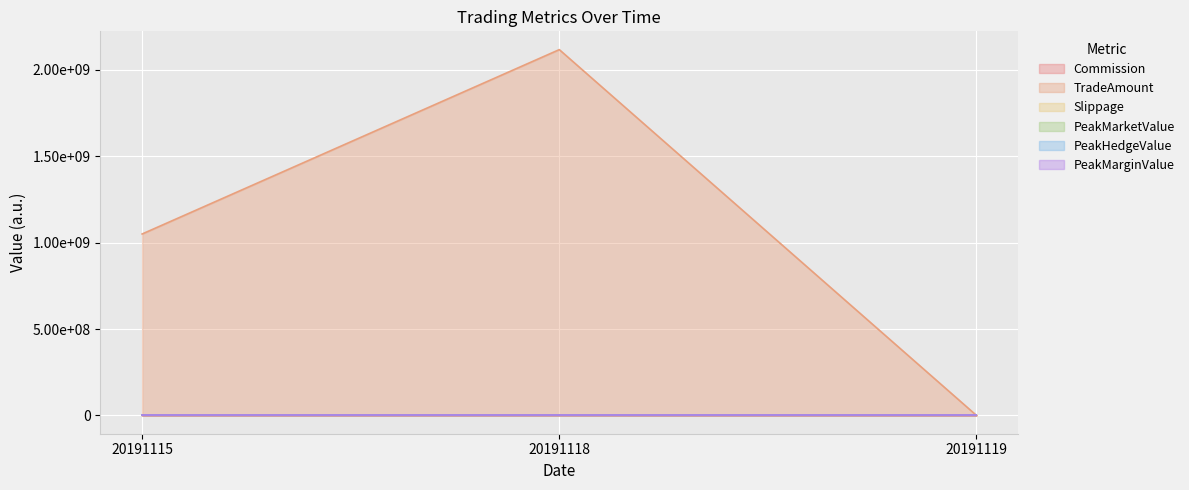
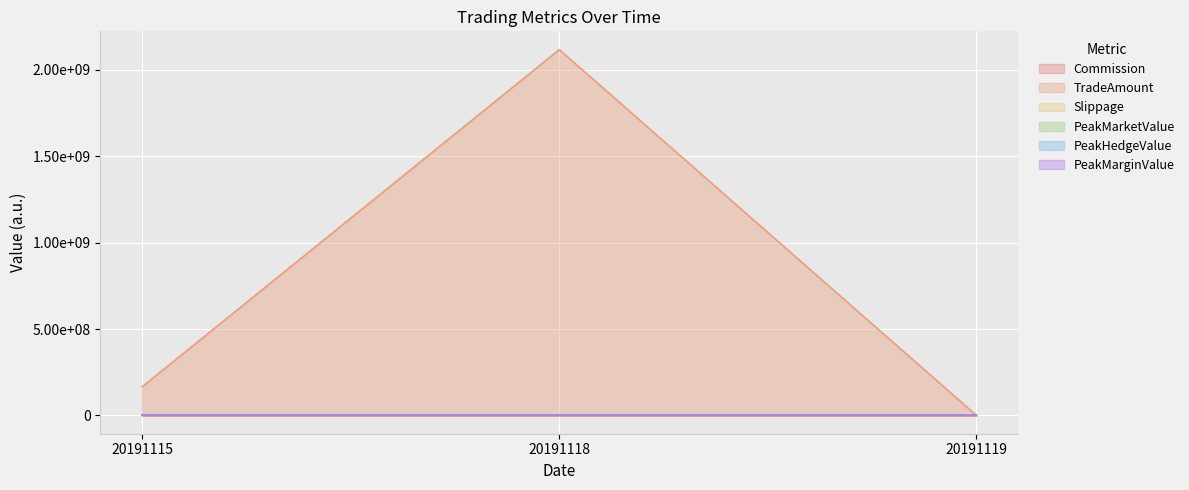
TradeAmount, 20191115: 1050000000 -> 170000000
